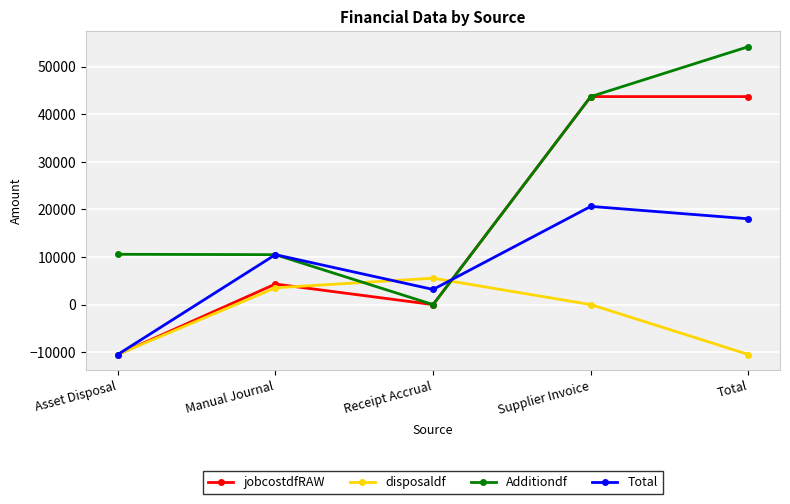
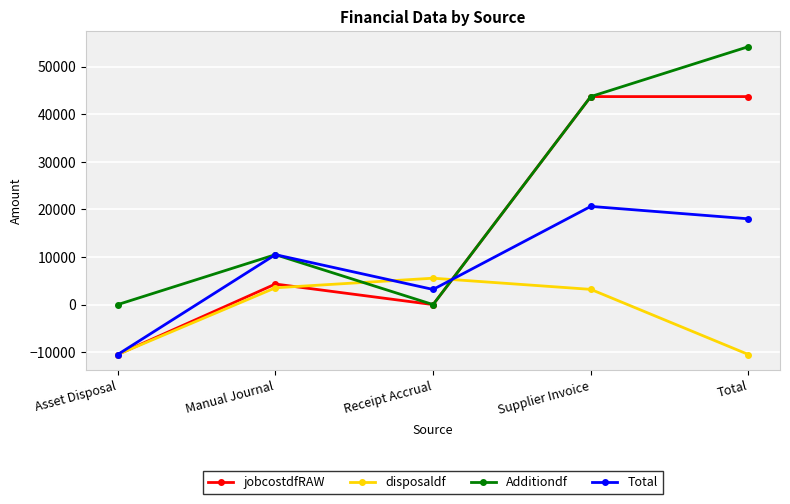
Additiondf, Asset Disposal: 11000 -> 0
disposaldf, Supplier Invoice: 0 -> 3000
